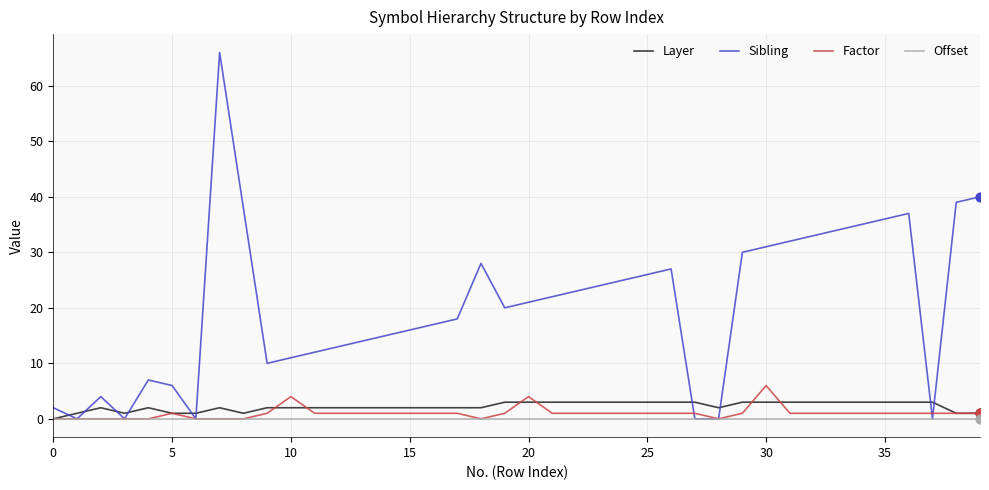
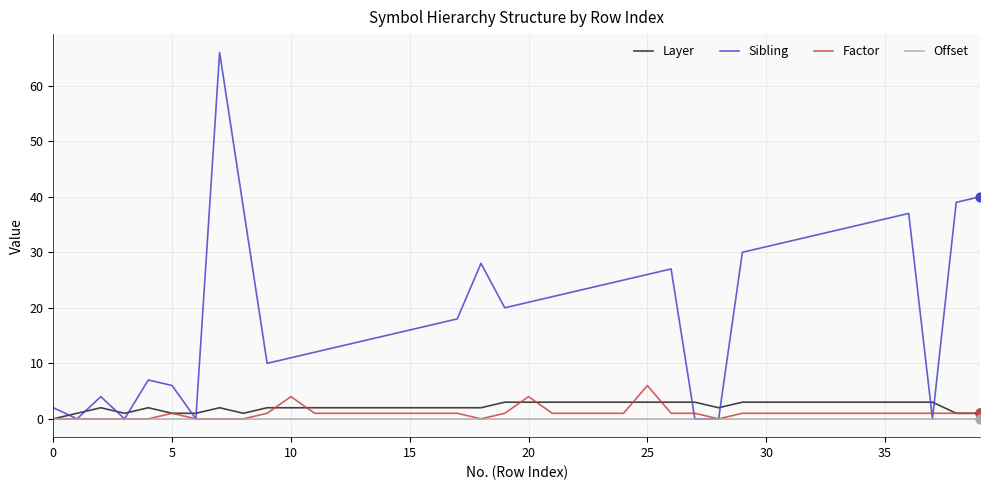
Factor, 25: 1 -> 6
Factor, 30: 6 -> 1
